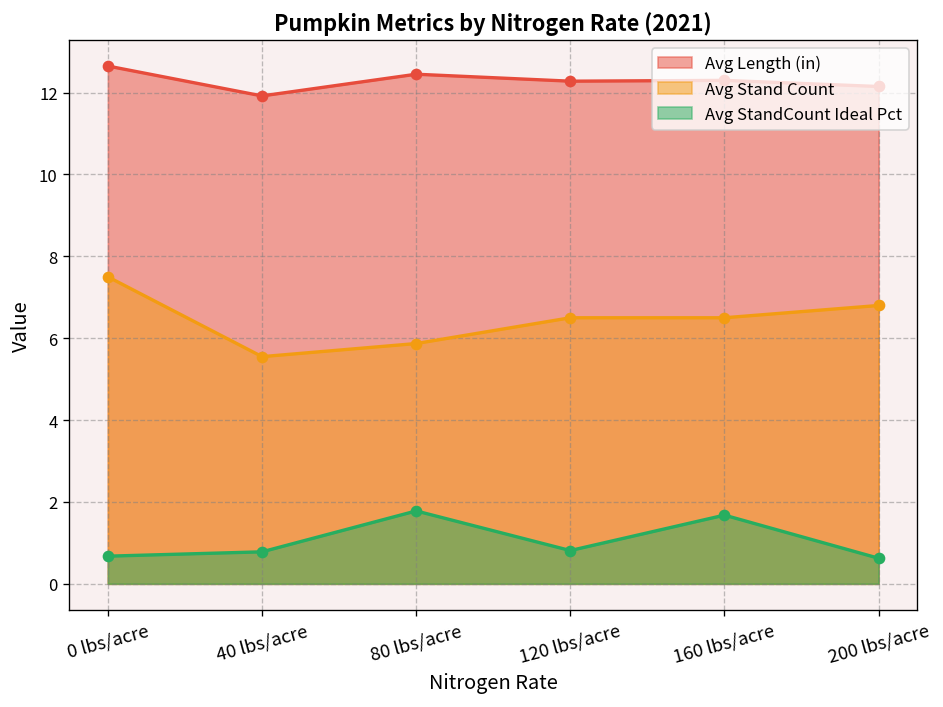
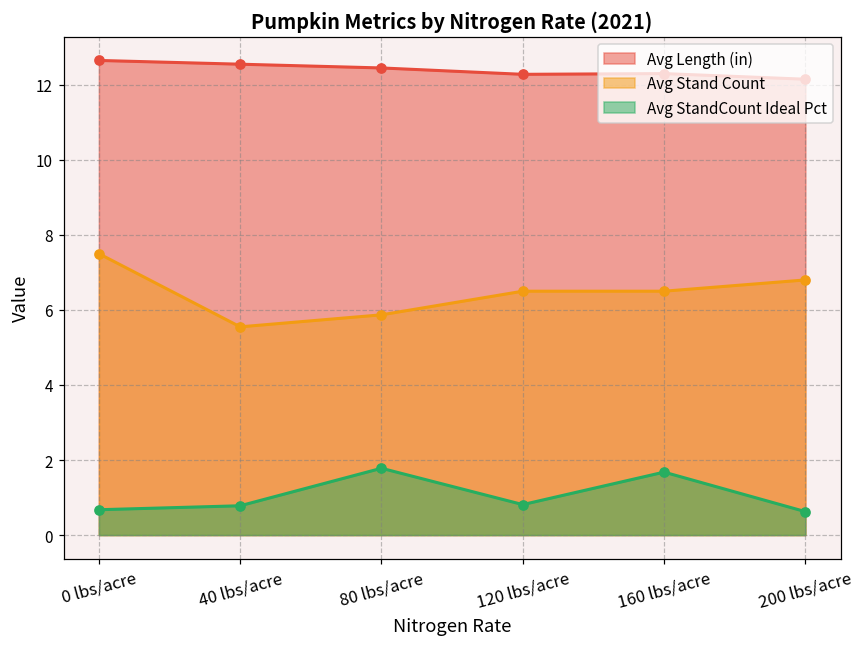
Avg Length (in), 40 lbs/acre: 11.9 -> 12.6
